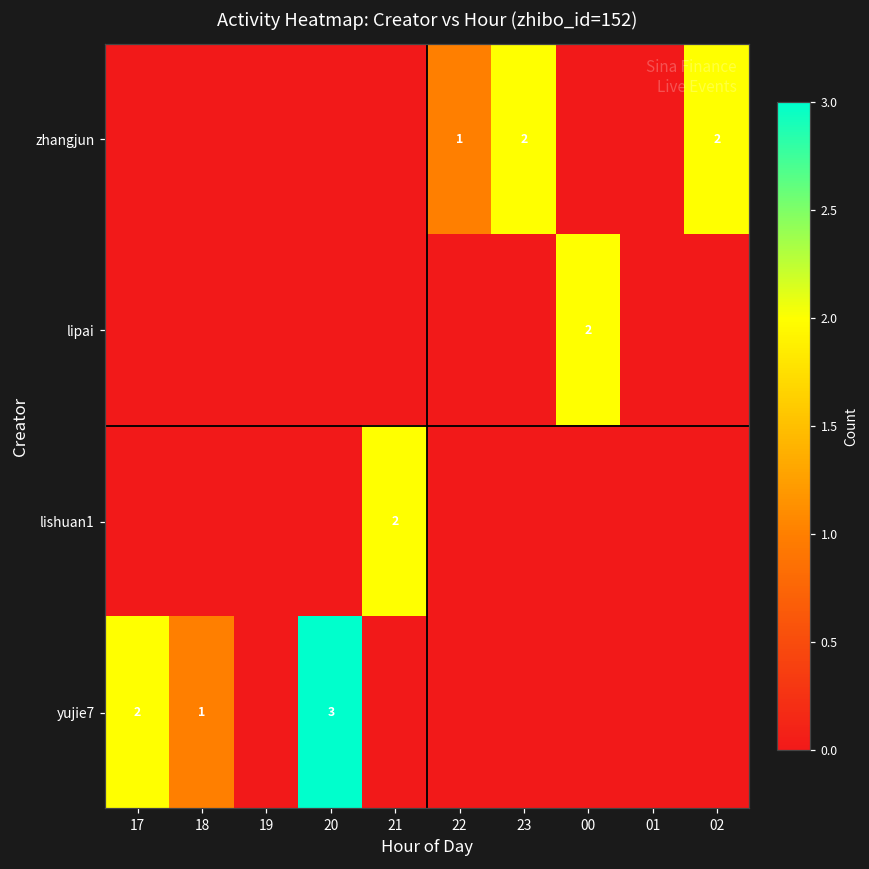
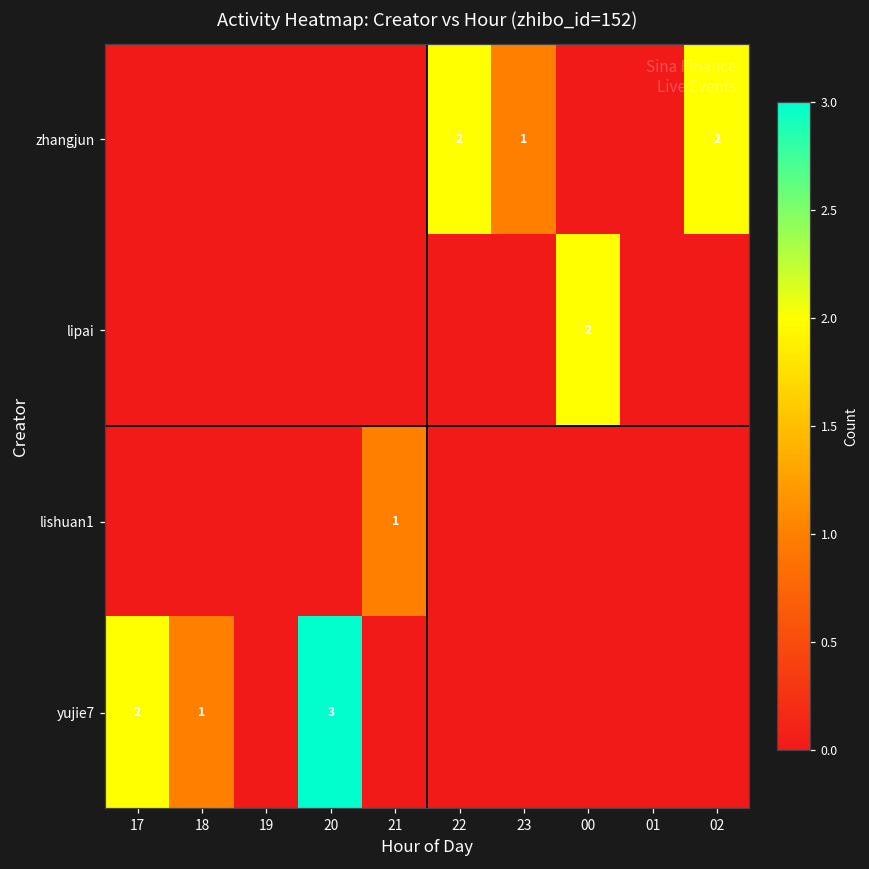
zhangjun, 22: 1 -> 2
zhangjun, 23: 2 -> 1
lishuan1, 21: 2 -> 1
